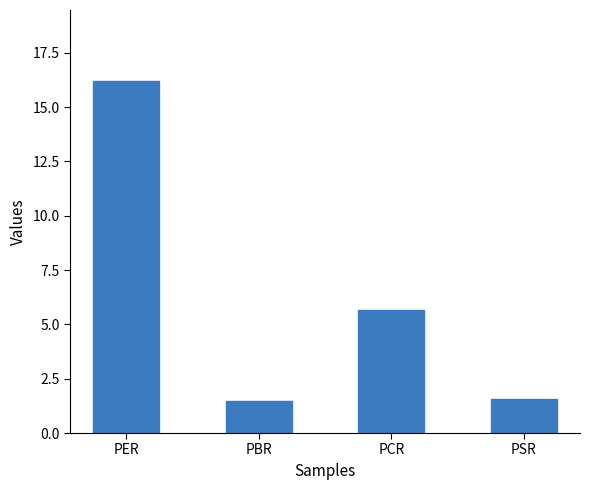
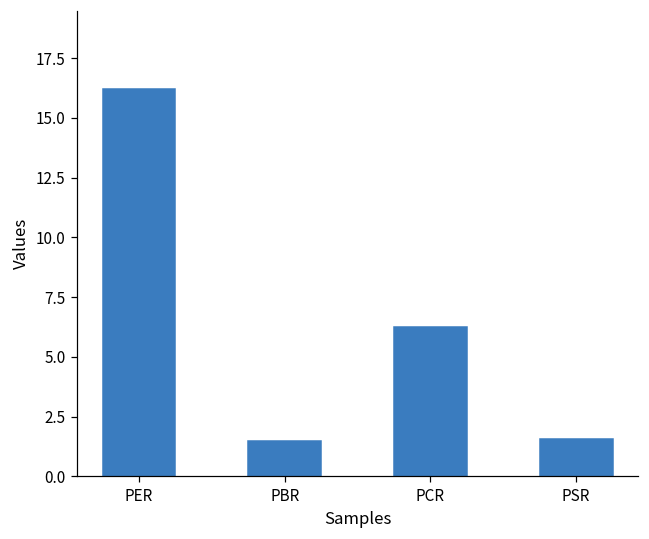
PCR: 5.7 -> 6.3
